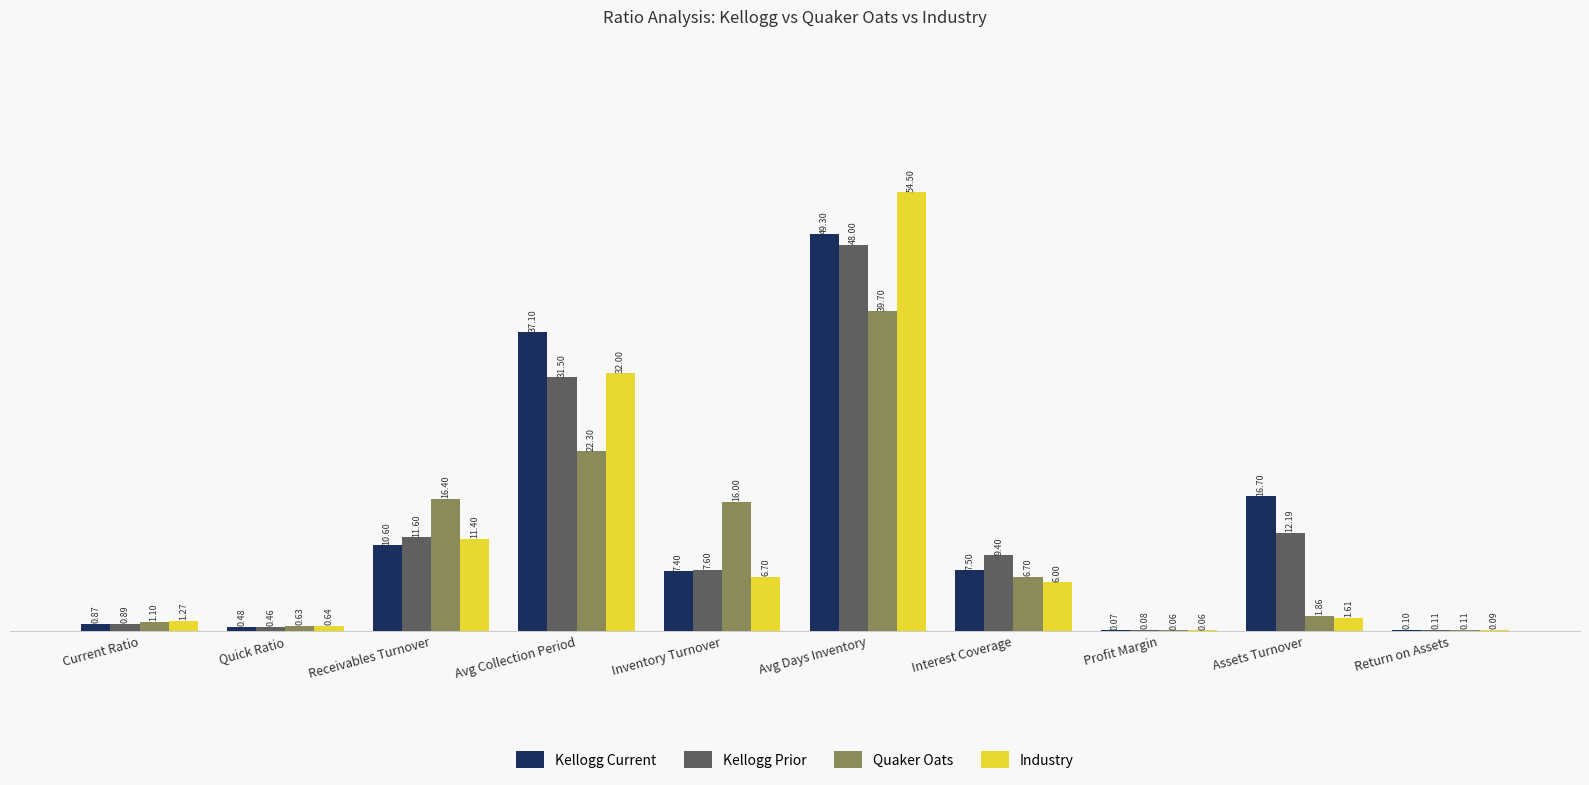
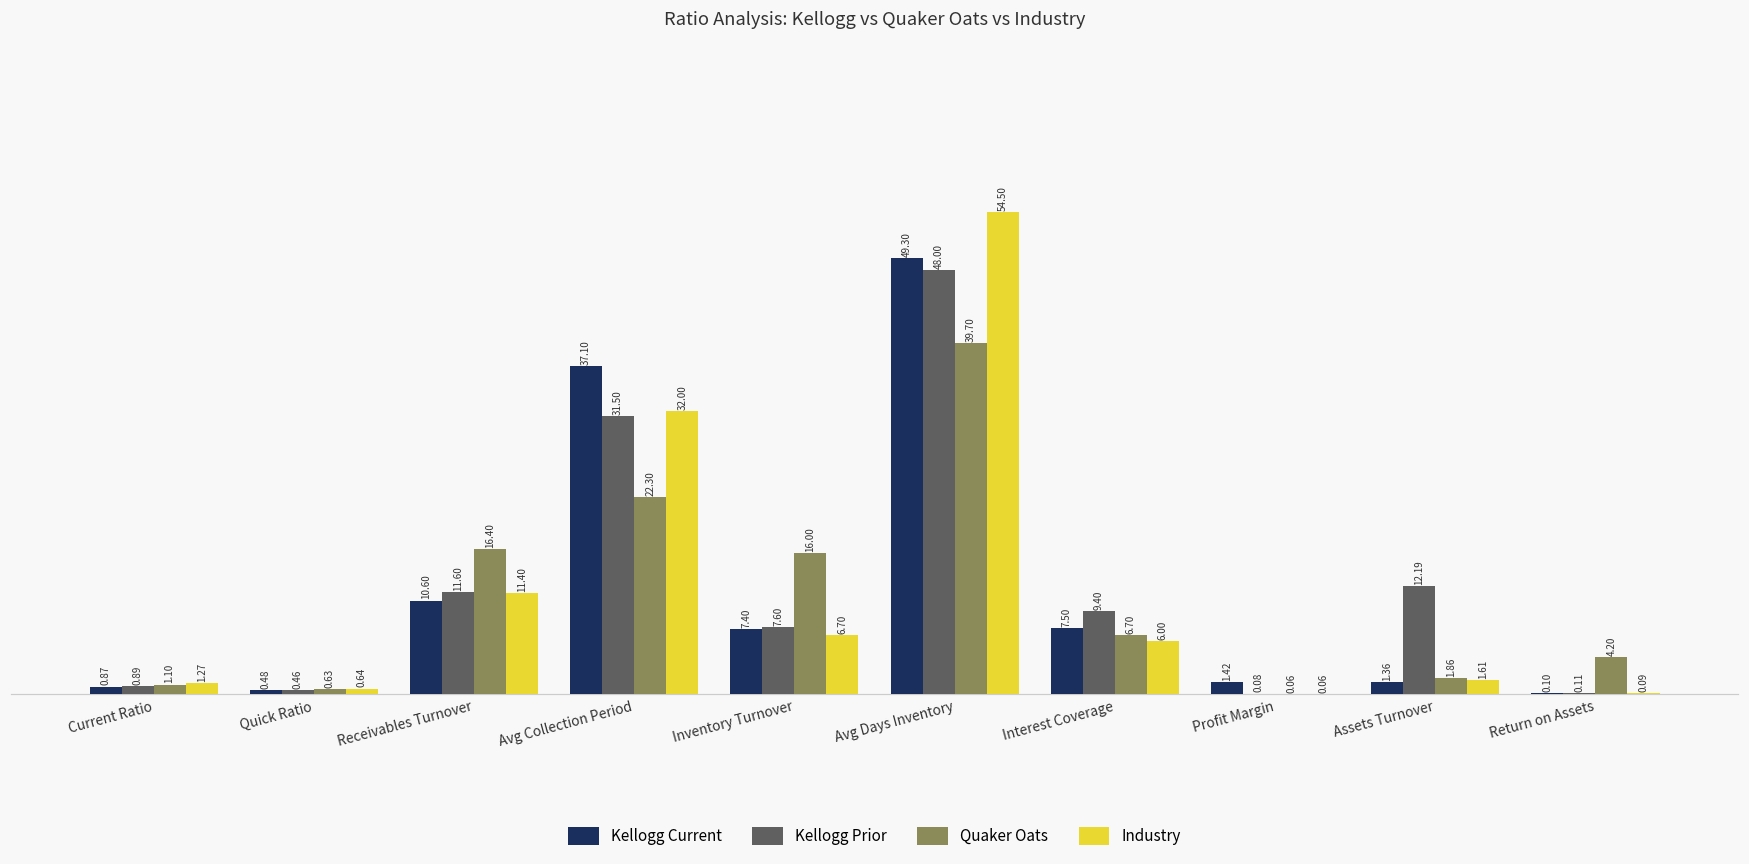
Kellogg Current, Profit Margin: 0.07 -> 1.42
Kellogg Current, Assets Turnover: 16.70 -> 1.36
Quaker Oats, Return on Assets: 0.11 -> 4.20
